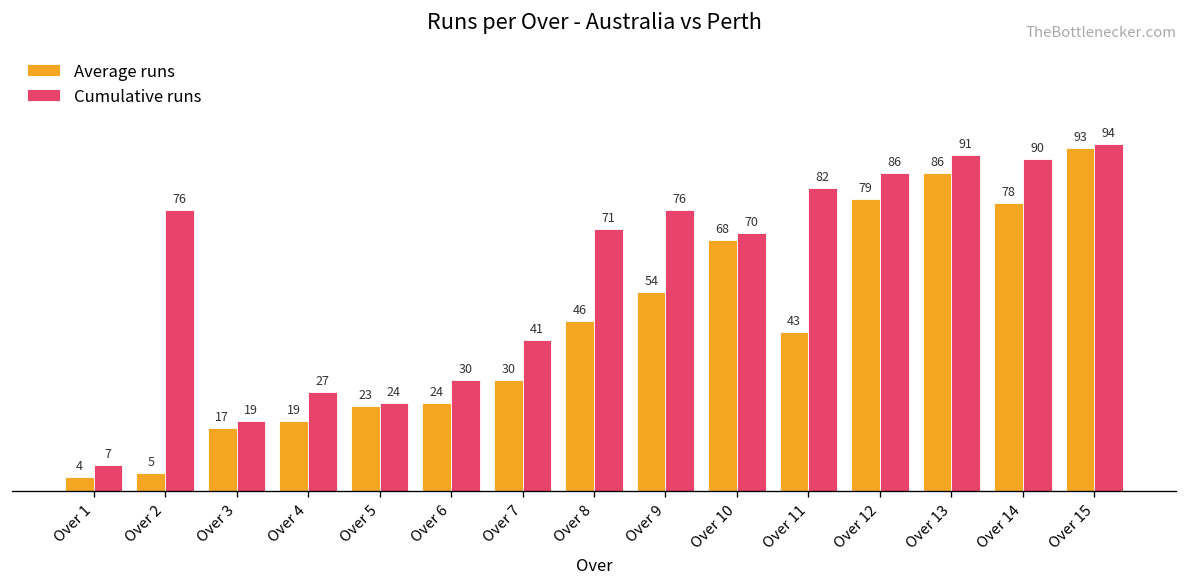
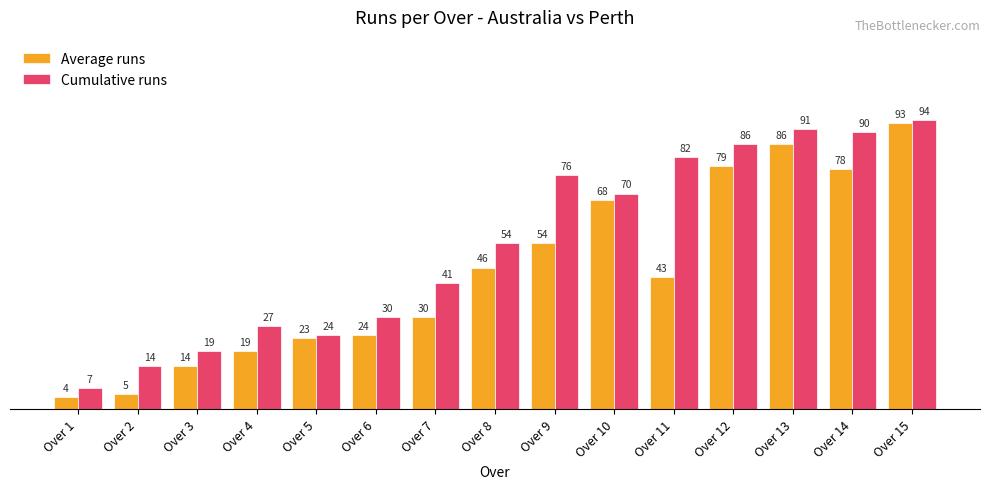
Cumulative runs, Over 2: 76 -> 14
Average runs, Over 3: 17 -> 14
Cumulative runs, Over 8: 71 -> 54
